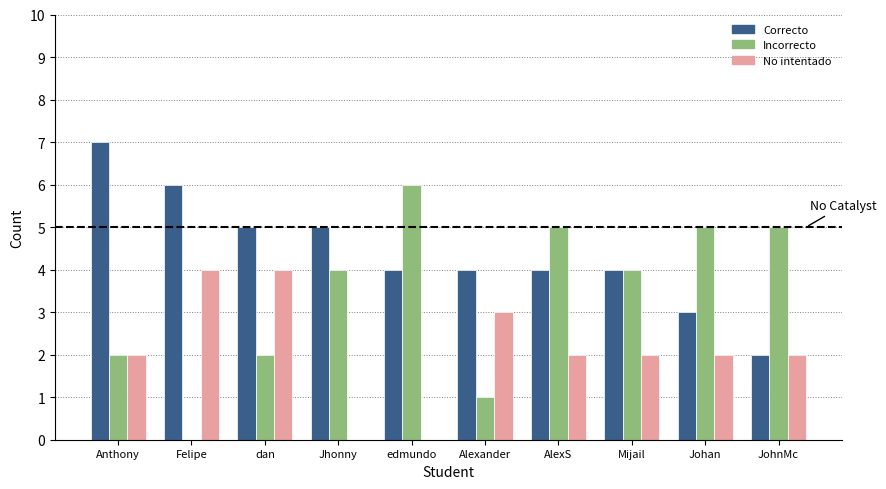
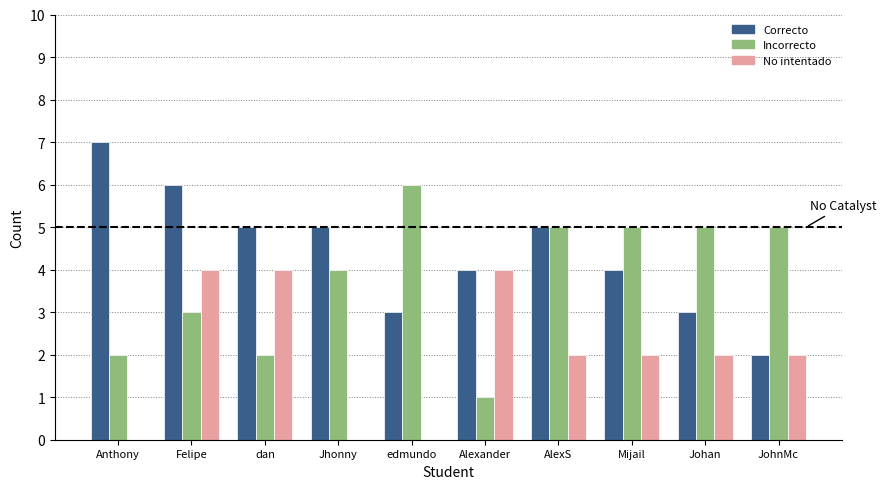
No intentado, Anthony: 2 -> 0
Incorrecto, Felipe: 0 -> 3
Correcto, edmundo: 4 -> 3
No intentado, Alexander: 3 -> 4
Correcto, AlexS: 4 -> 5
Incorrecto, Mijail: 4 -> 5
